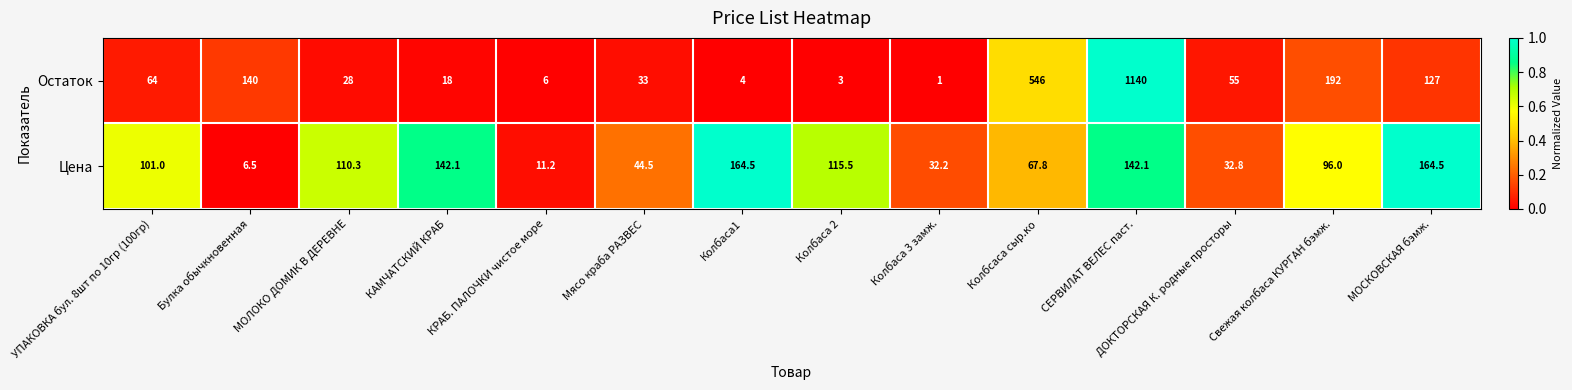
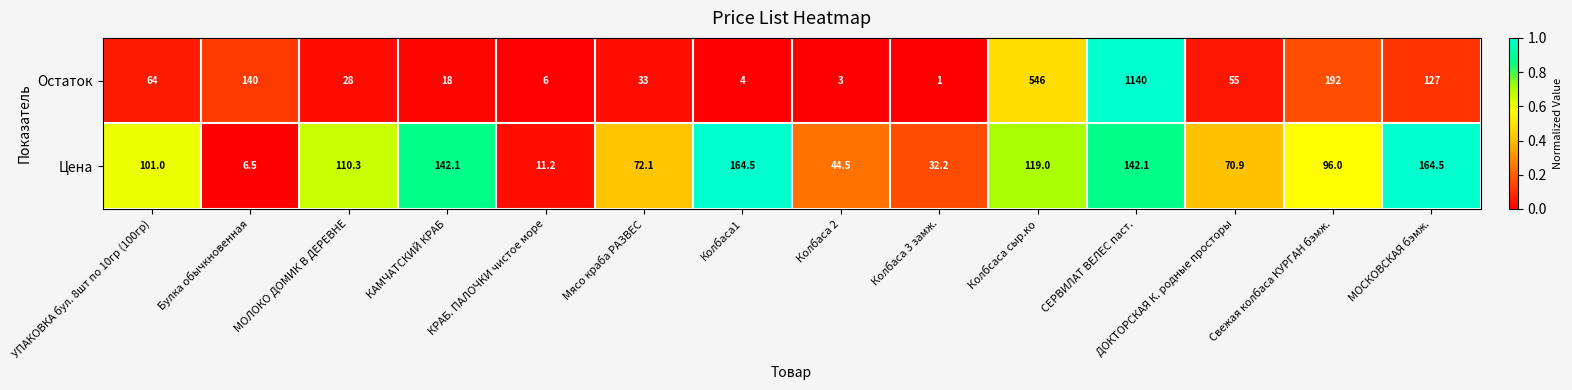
Цена, Мясо краба РАЗВЕС: 44.5 -> 72.1
Цена, Колбаса 2: 115.5 -> 44.5
Цена, Колбсаса сыр.ко: 67.8 -> 119.0
Цена, ДОКТОРСКАЯ К. родные просторы: 32.8 -> 70.9
